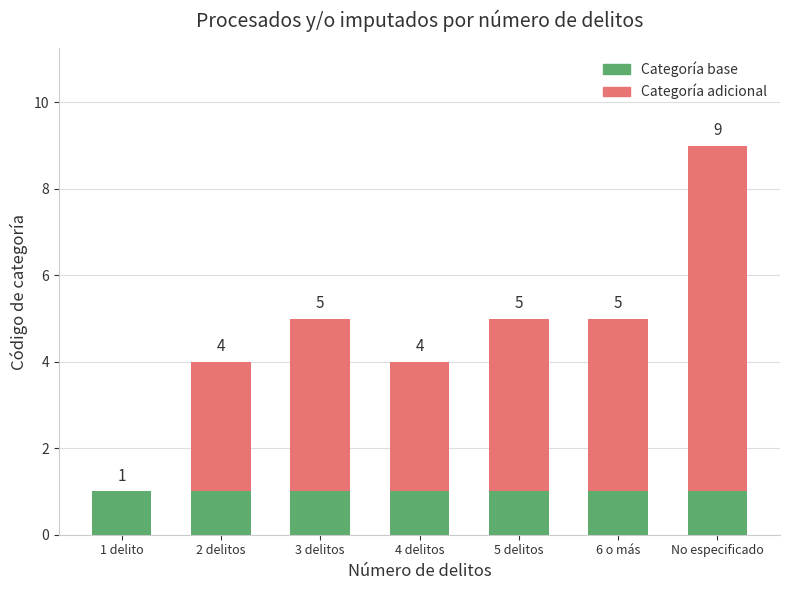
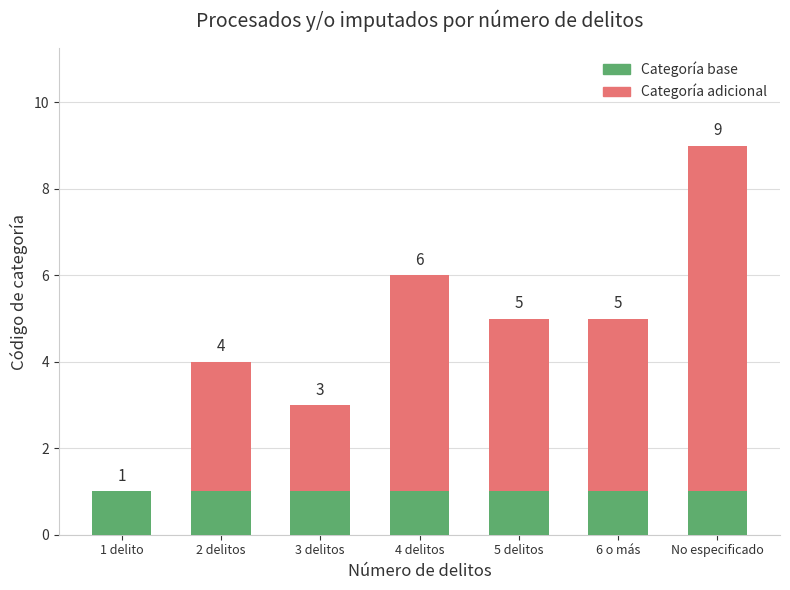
Categoría adicional, 3 delitos: 5 -> 3
Categoría adicional, 4 delitos: 4 -> 6
